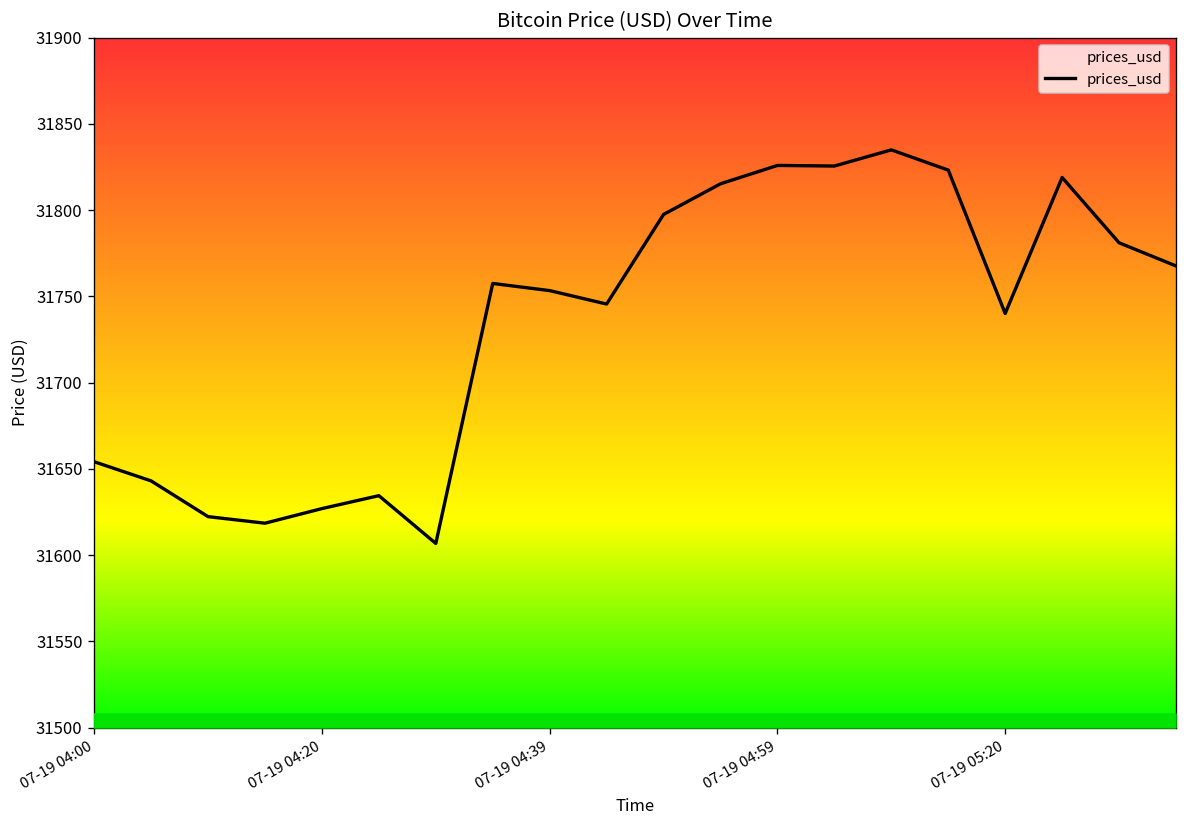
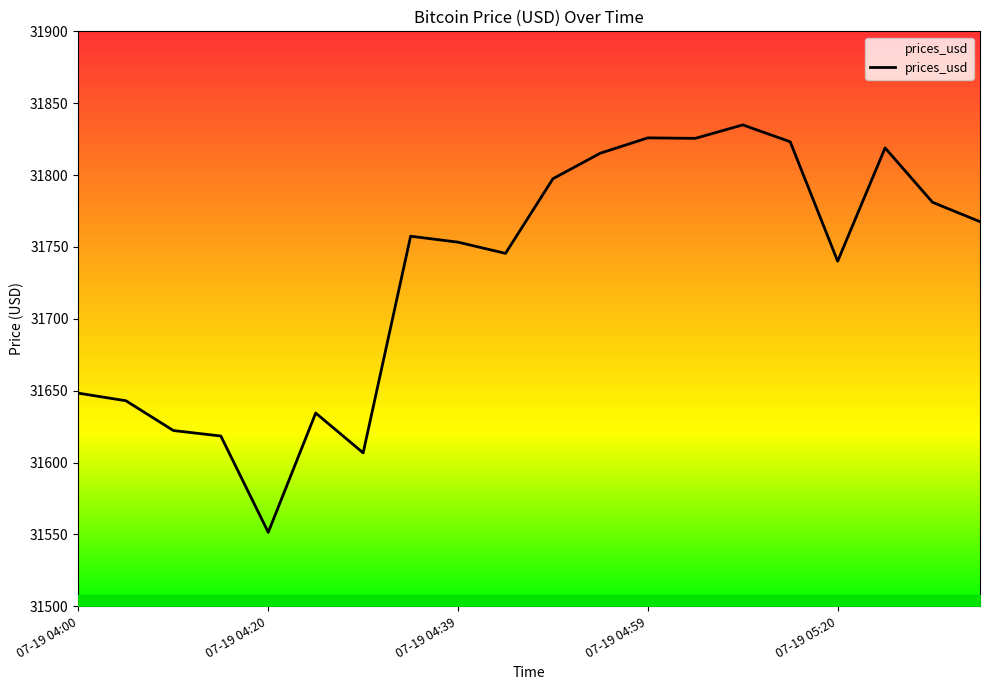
prices_usd, 07-19 04:00: 31654 -> 31648
prices_usd, 07-19 04:20: 31627 -> 31551
